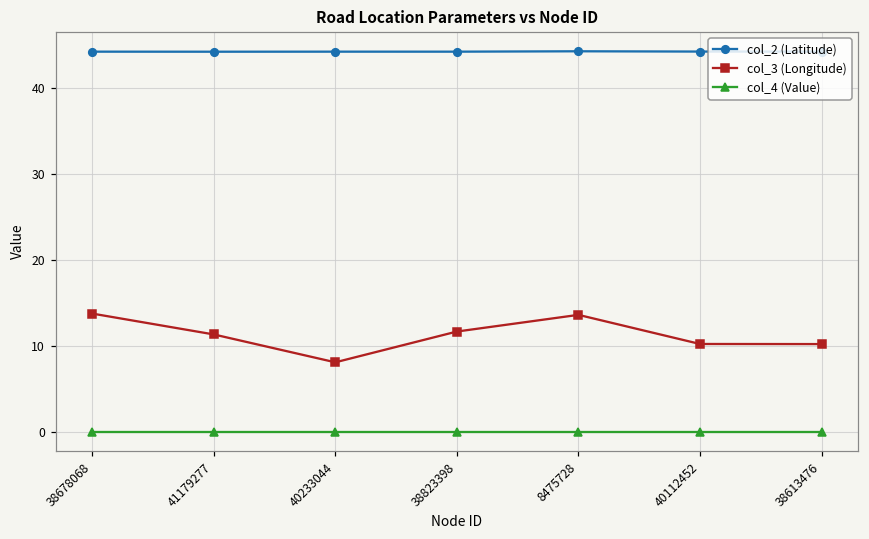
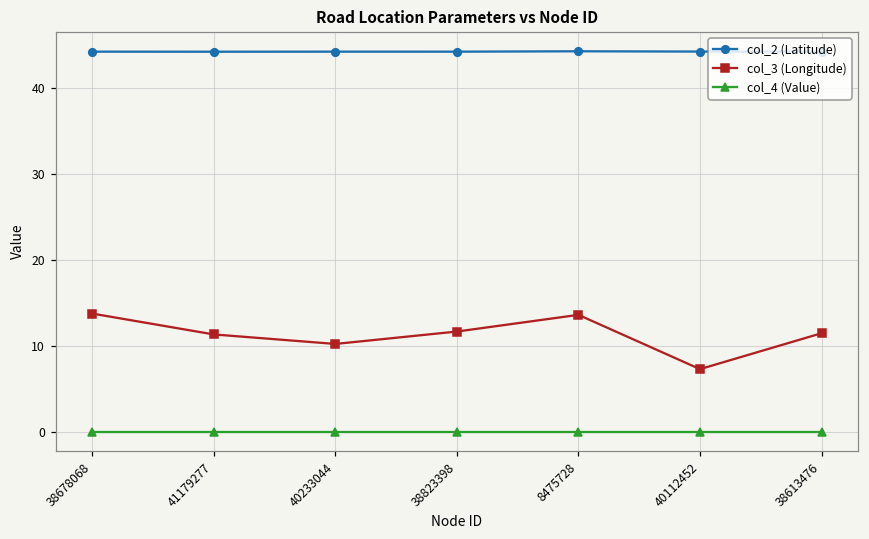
col_3 (Longitude), 40233044: 8 -> 10
col_3 (Longitude), 40112452: 10 -> 7
col_3 (Longitude), 38613476: 10 -> 11
